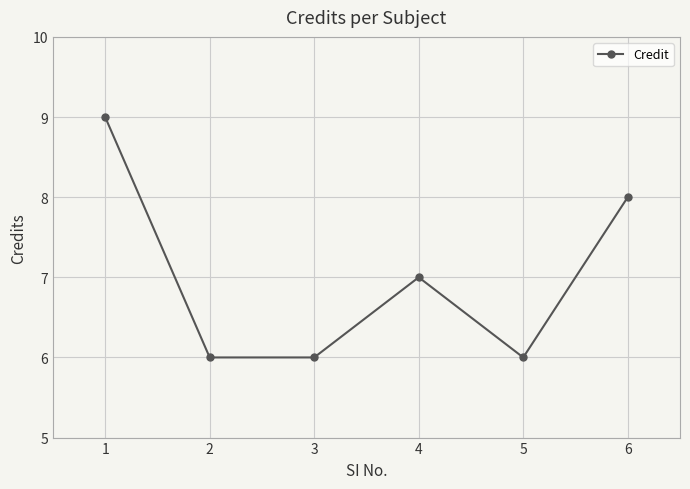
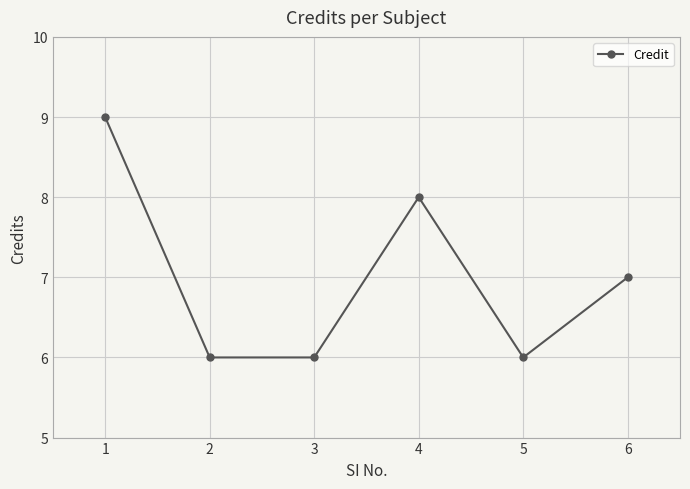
4: 7 -> 8
6: 8 -> 7
